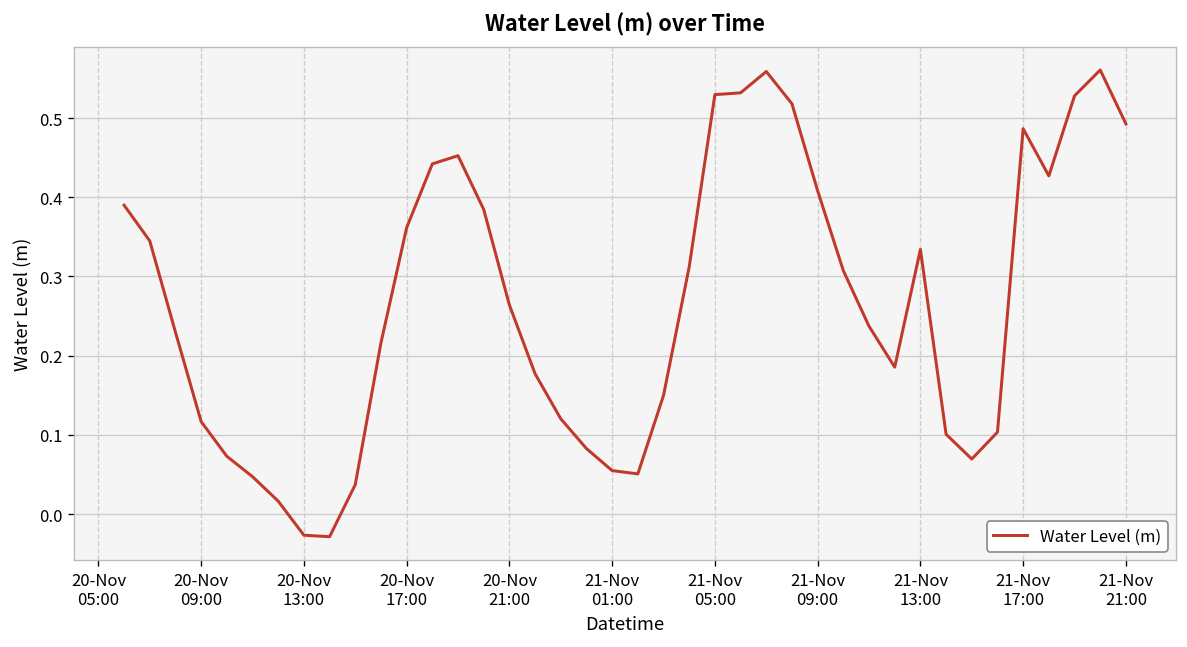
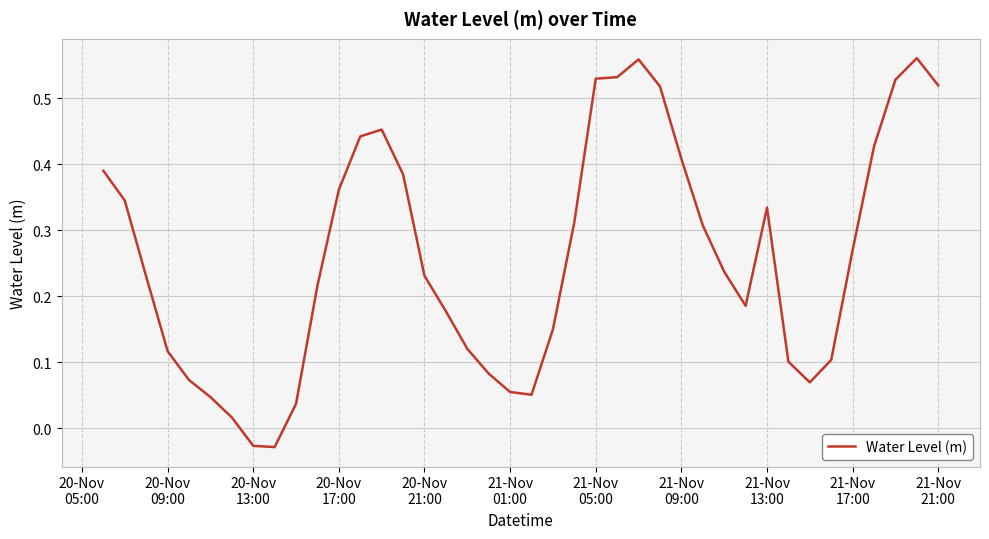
20-Nov 21:00: 0.26 -> 0.23
21-Nov 17:00: 0.49 -> 0.27
21-Nov 21:00: 0.49 -> 0.52
